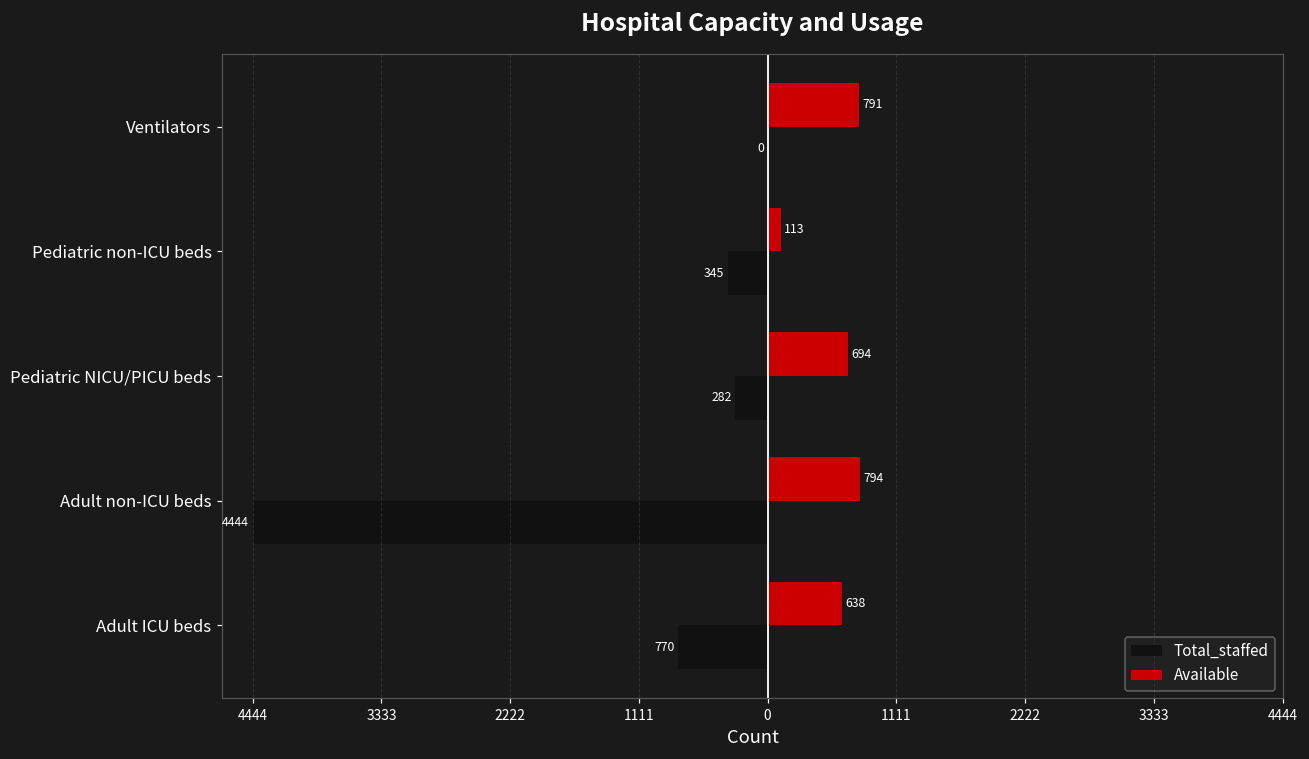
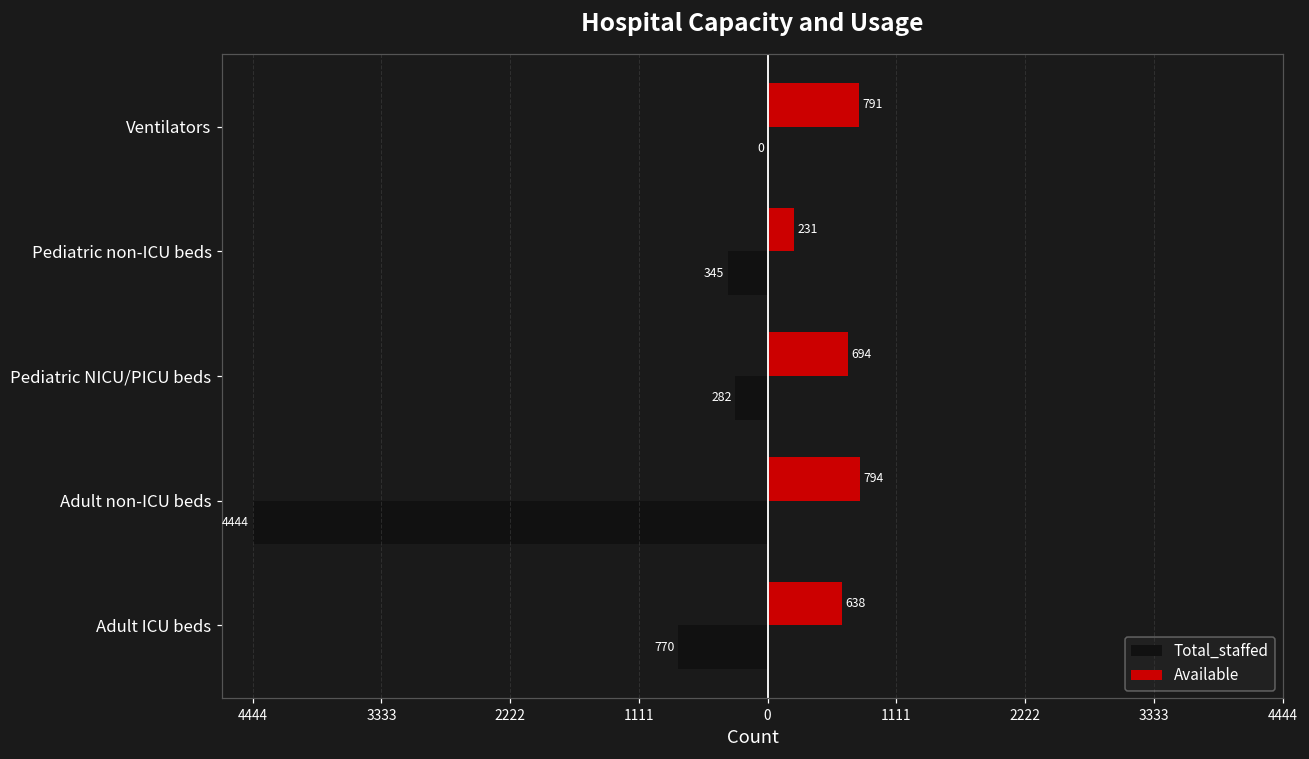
Available, Pediatric non-ICU beds: 113 -> 231
